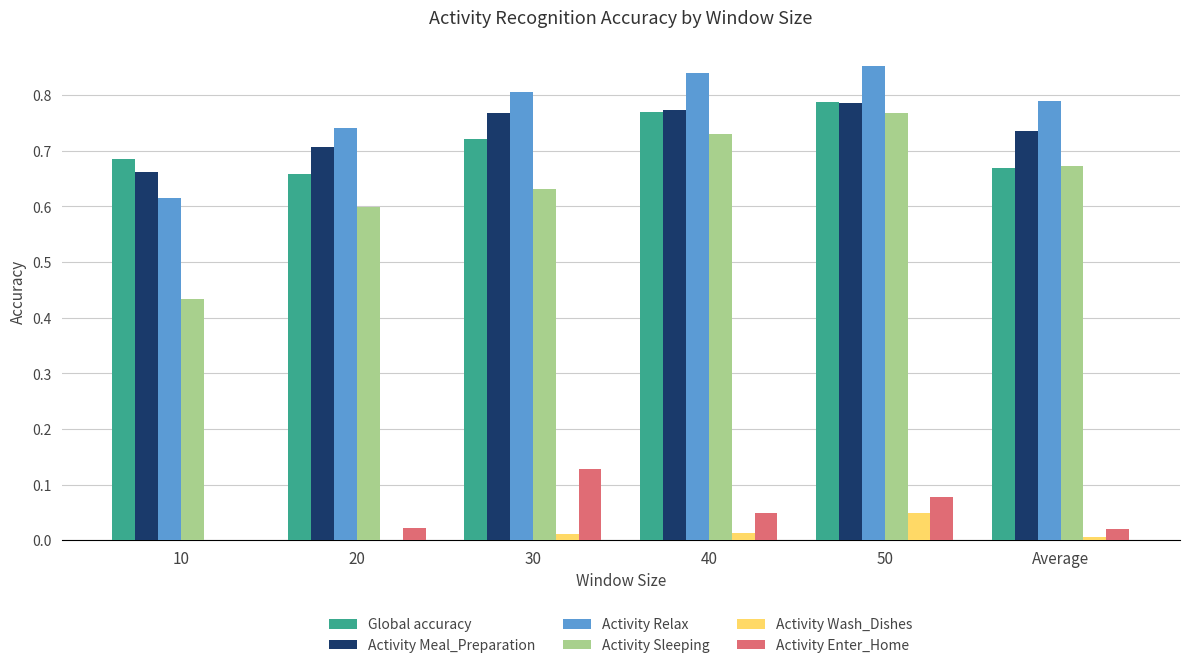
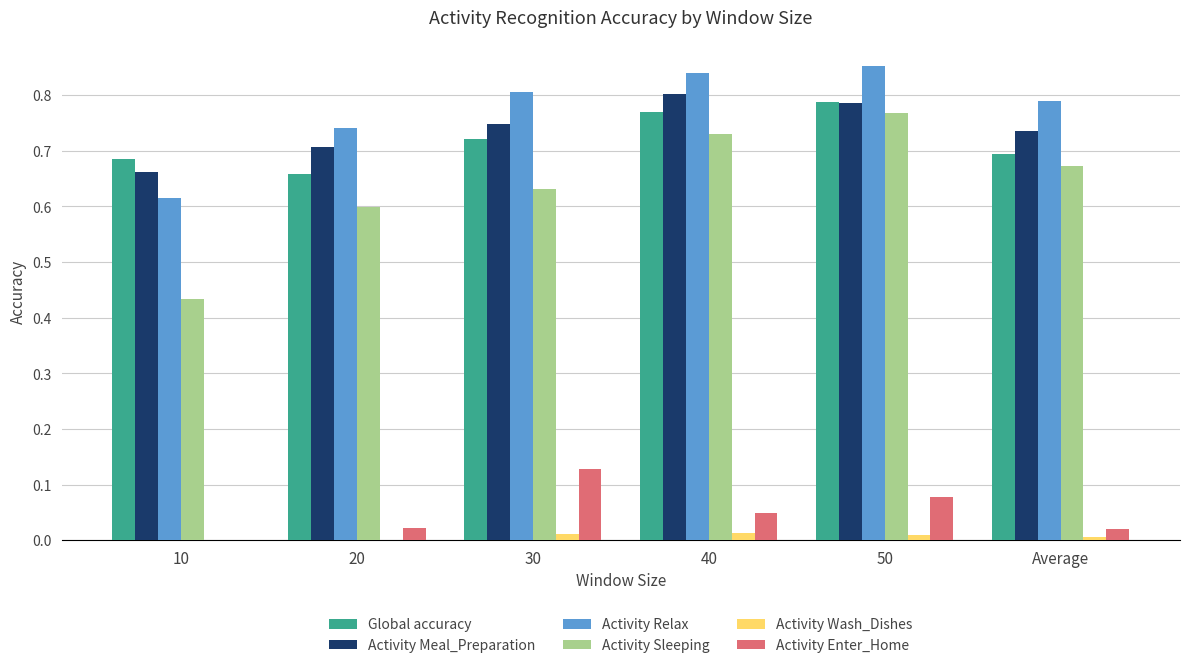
Activity Meal_Preparation, 30: 0.77 -> 0.75
Activity Meal_Preparation, 40: 0.77 -> 0.80
Activity Wash_Dishes, 50: 0.05 -> 0.01
Global accuracy, Average: 0.67 -> 0.69
